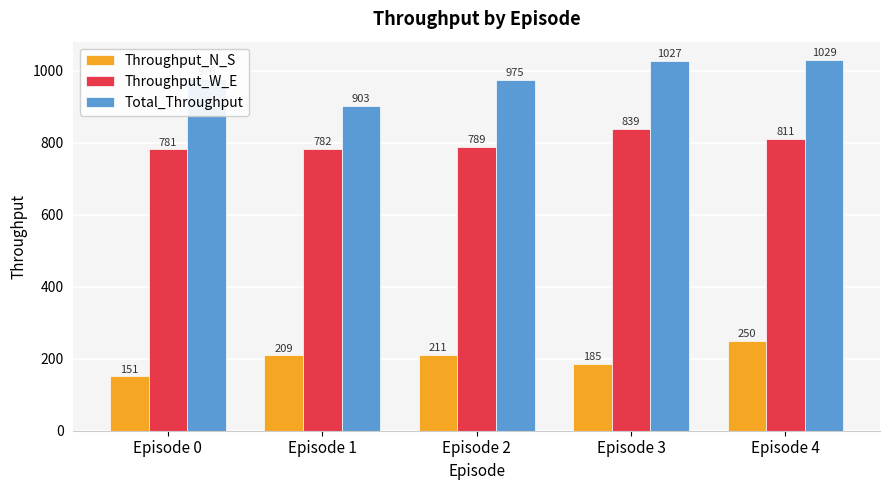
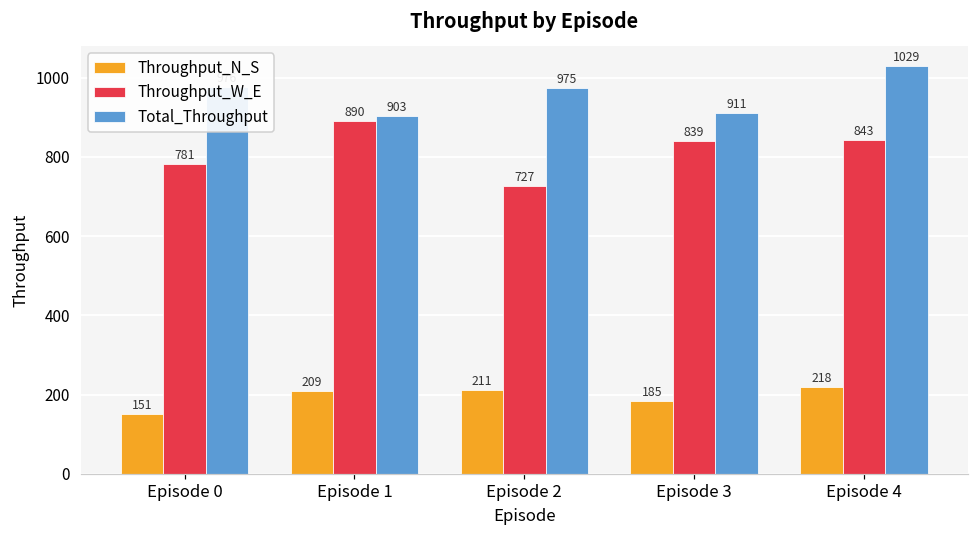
Throughput_W_E, Episode 1: 782 -> 890
Throughput_W_E, Episode 2: 789 -> 727
Total_Throughput, Episode 3: 1027 -> 911
Throughput_N_S, Episode 4: 250 -> 218
Throughput_W_E, Episode 4: 811 -> 843
